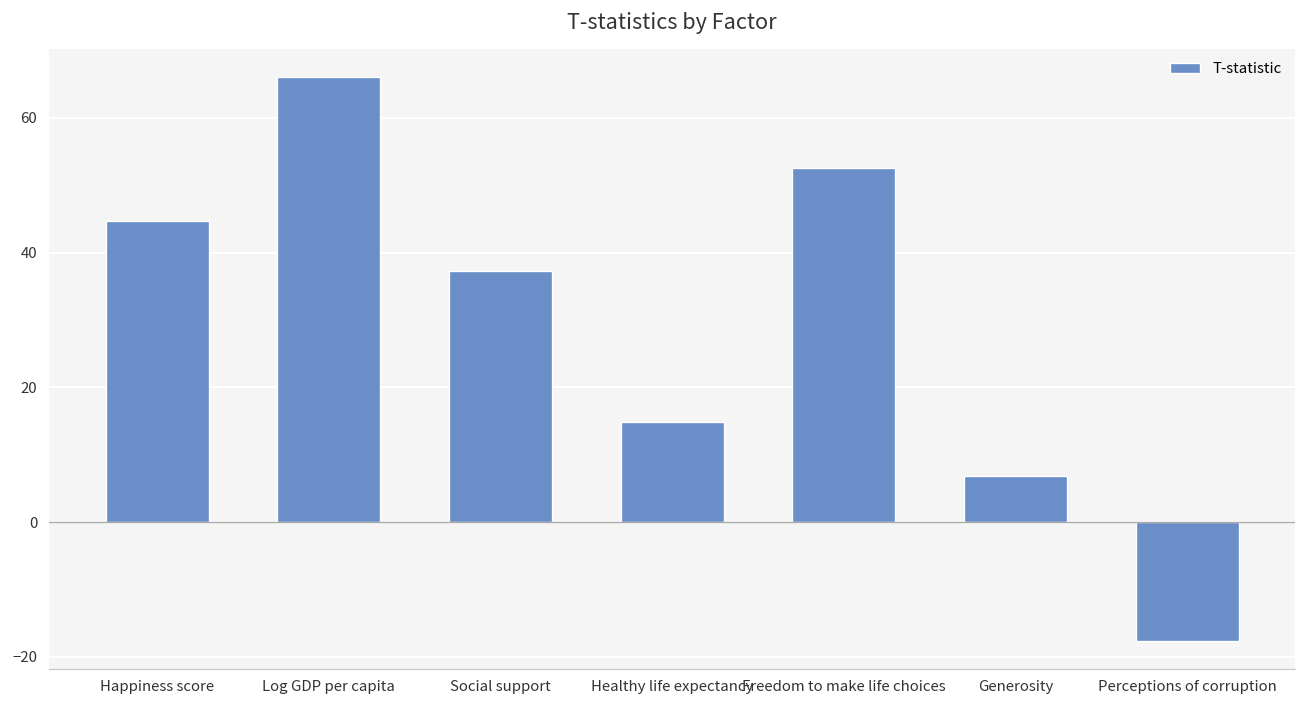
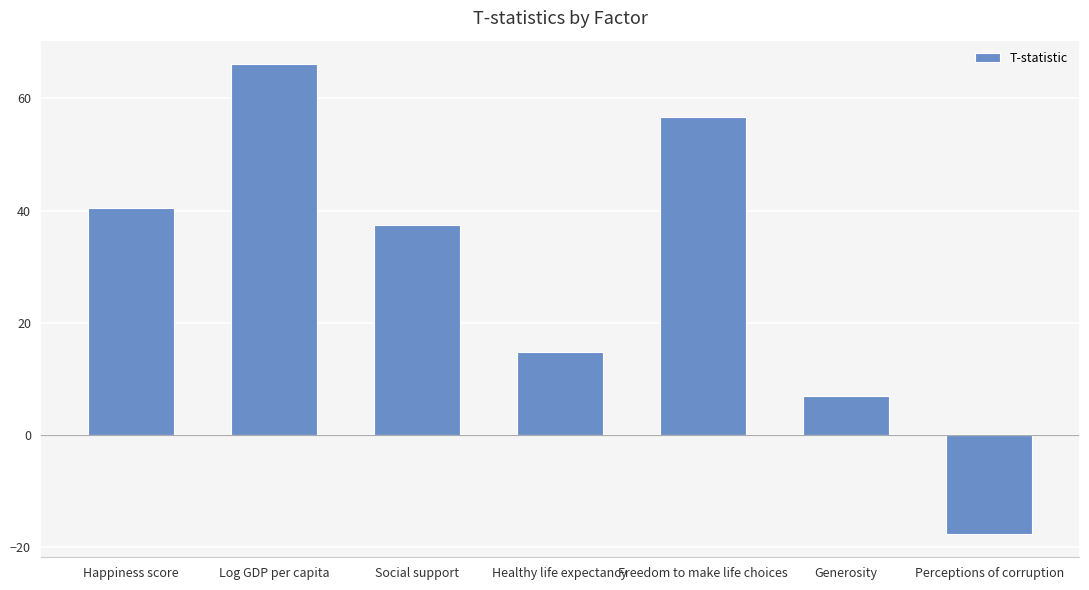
Happiness score: 45 -> 40
Freedom to make life choices: 53 -> 57
